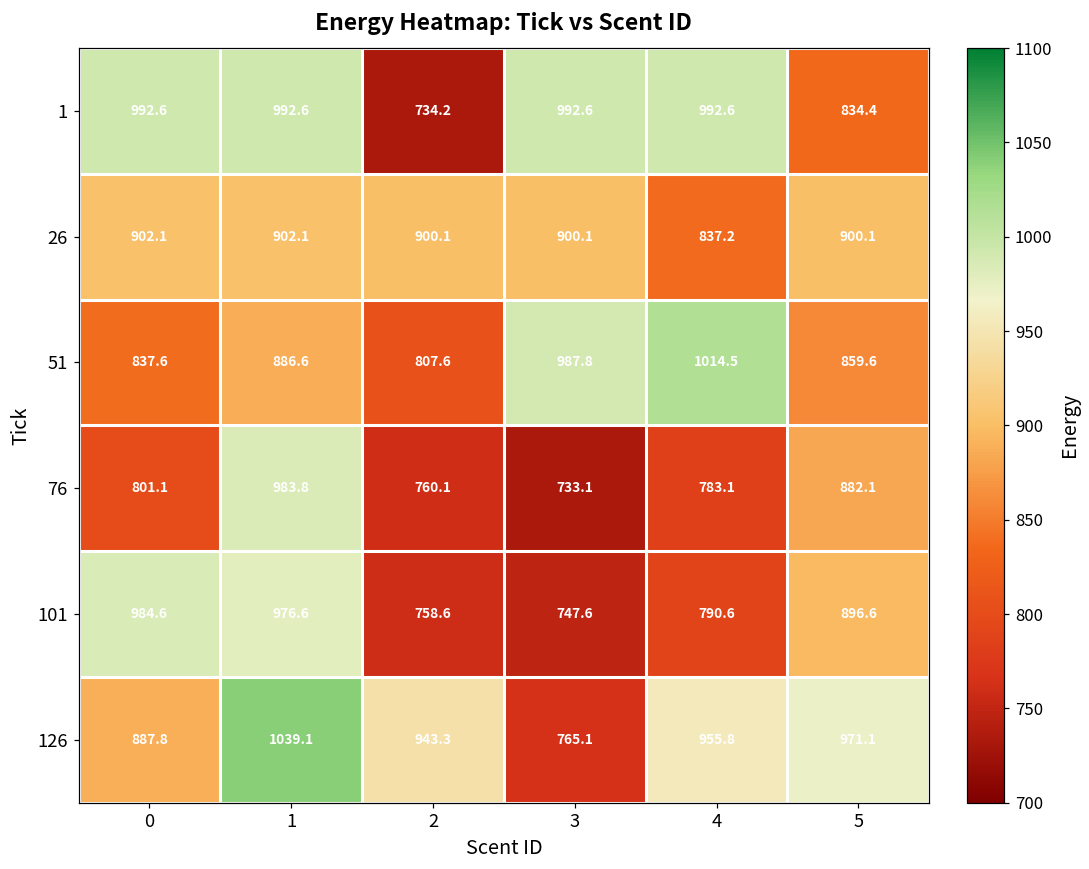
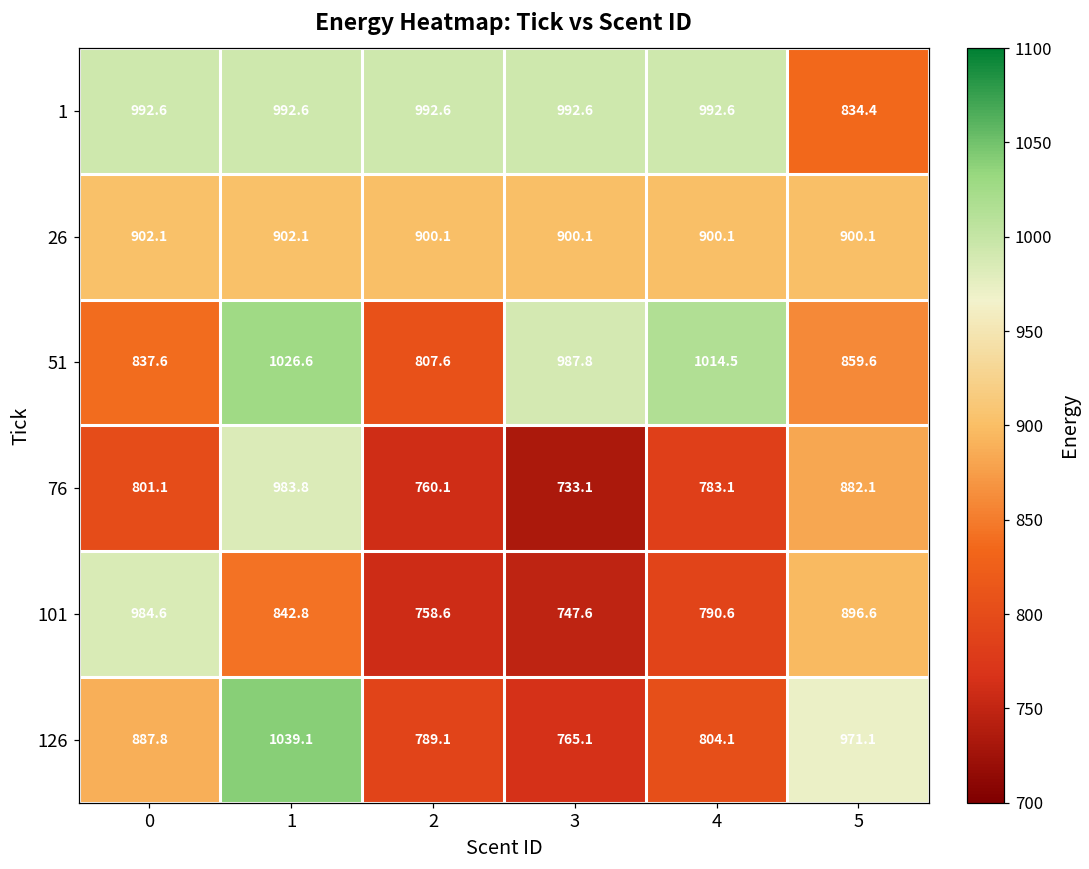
1, 2: 734.2 -> 992.6
26, 4: 837.2 -> 900.1
51, 1: 886.6 -> 1026.6
101, 1: 976.6 -> 842.8
126, 2: 943.3 -> 789.1
126, 4: 955.8 -> 804.1
